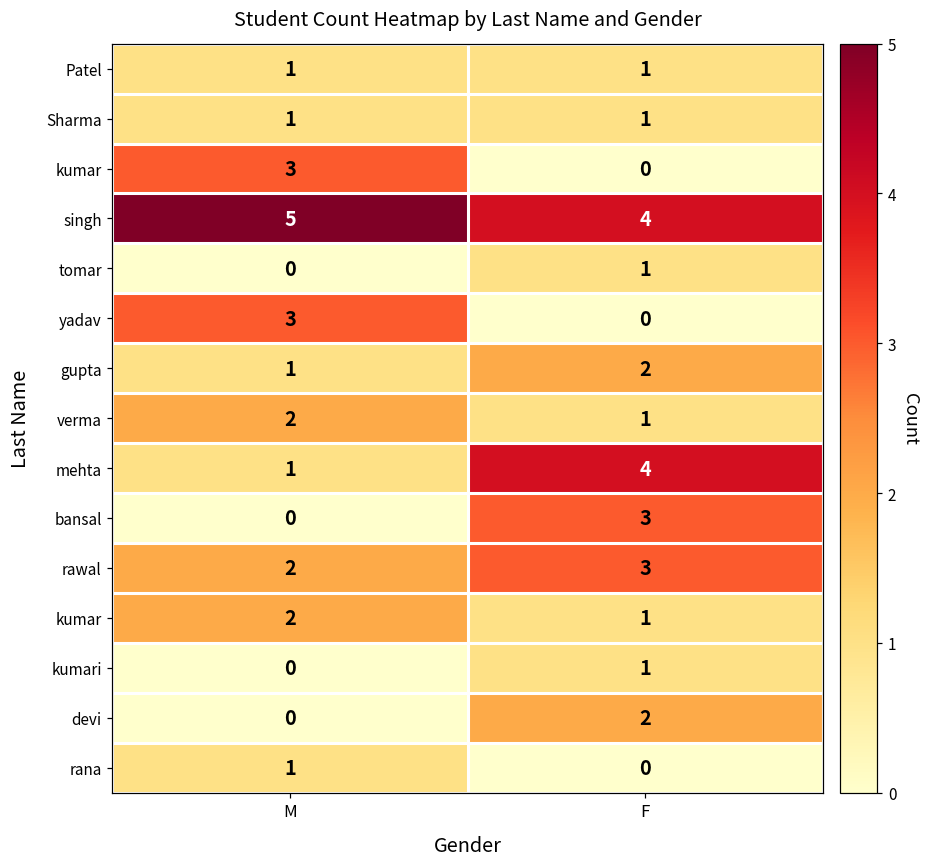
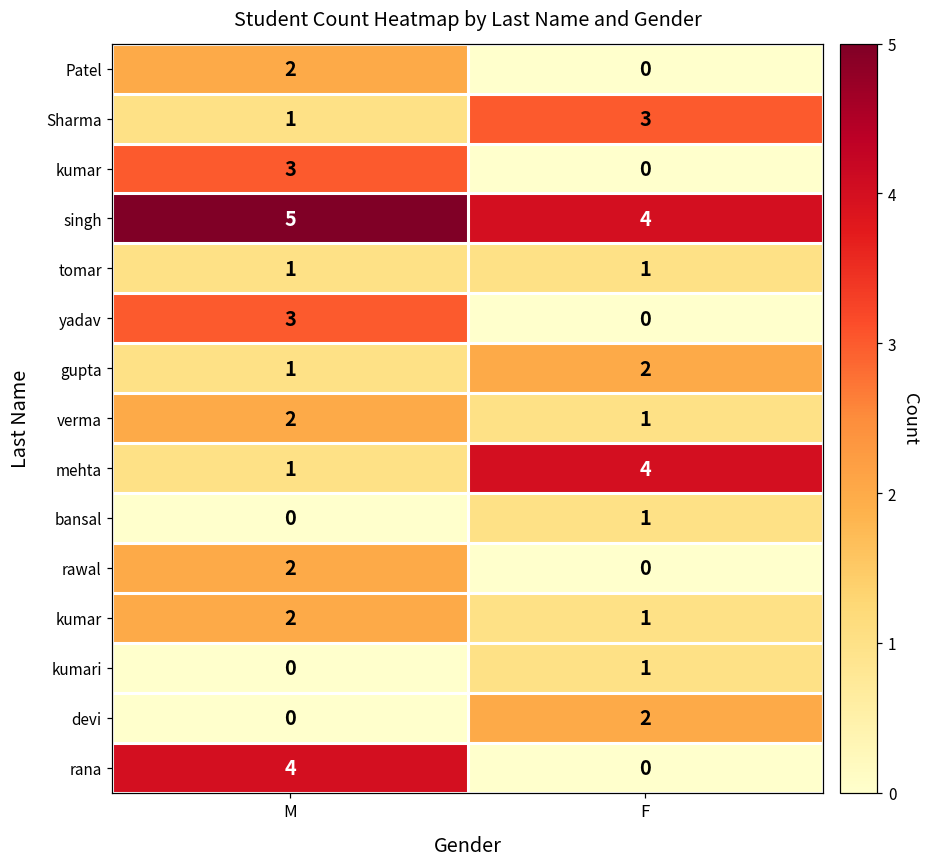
Patel, M: 1 -> 2
Patel, F: 1 -> 0
Sharma, F: 1 -> 3
tomar, M: 0 -> 1
bansal, F: 3 -> 1
rawal, F: 3 -> 0
rana, M: 1 -> 4
